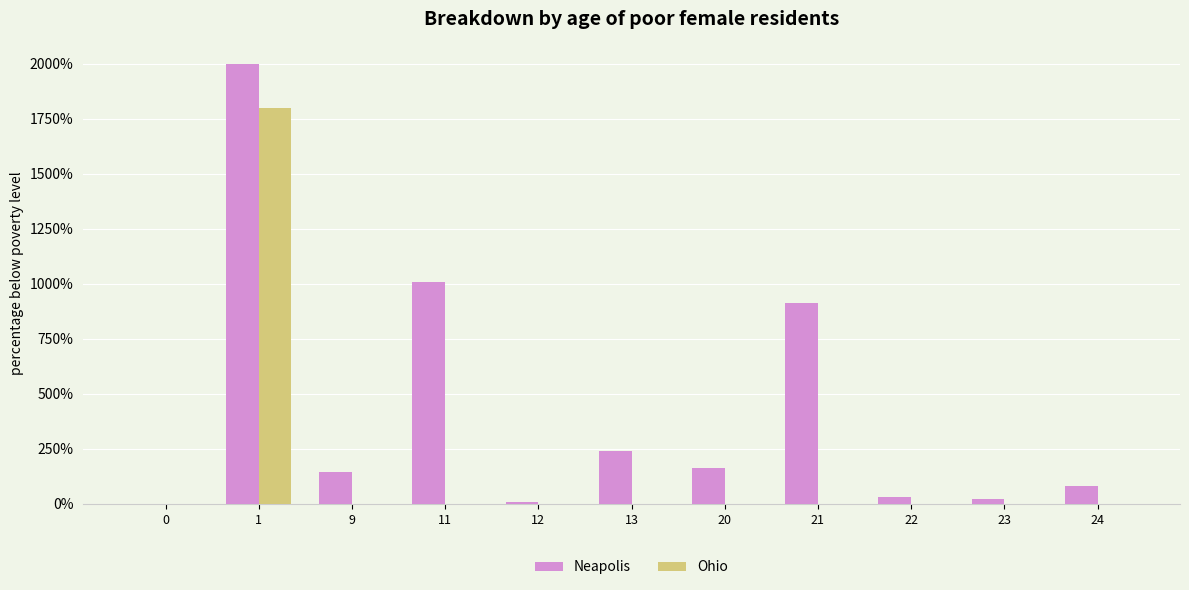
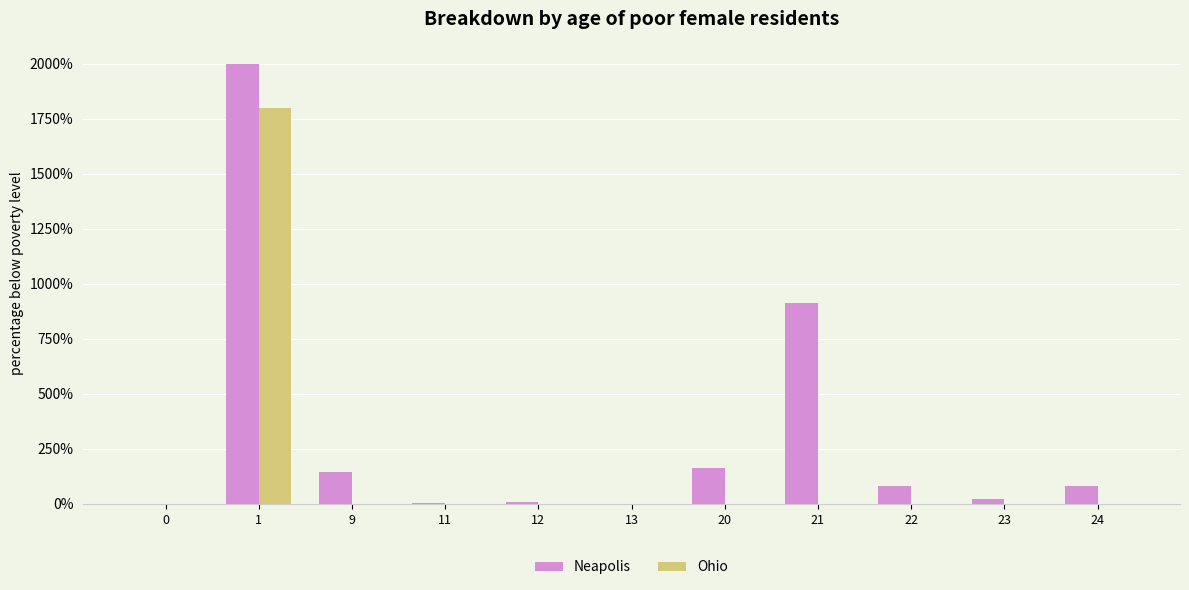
Neapolis, 11: 1010% -> 0%
Neapolis, 13: 240% -> 0%
Neapolis, 22: 30% -> 80%
